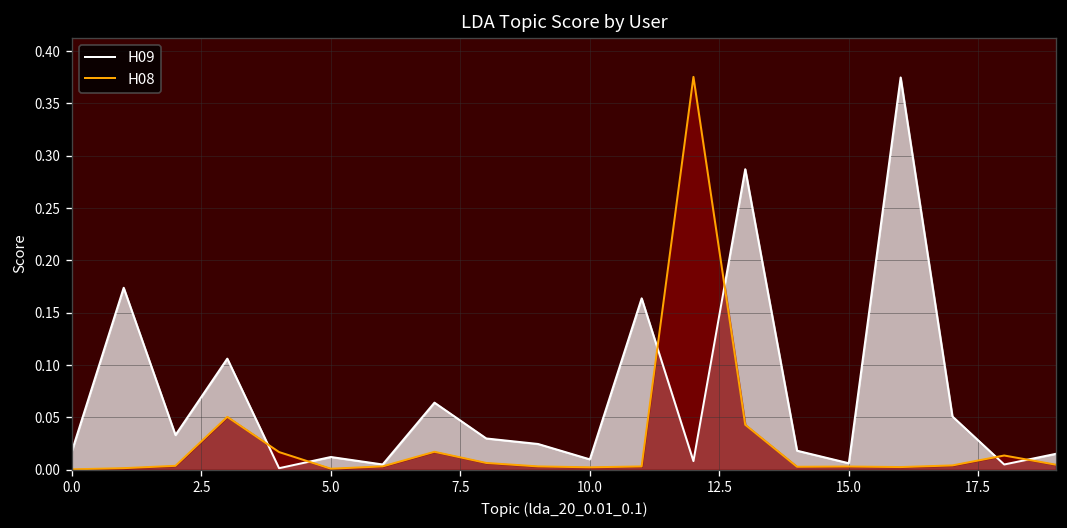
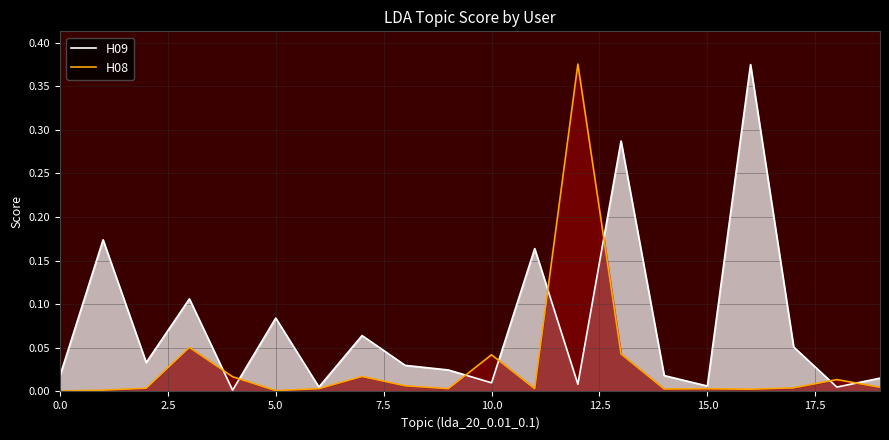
H09, 5.0: 0.01 -> 0.08
H08, 10.0: 0.00 -> 0.04
